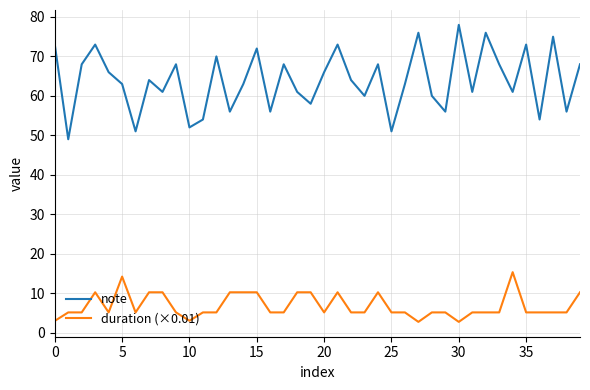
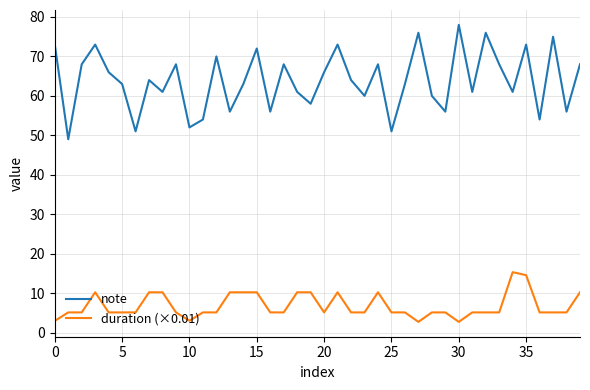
duration (×0.01), 5: 14 -> 5
duration (×0.01), 35: 5 -> 15
